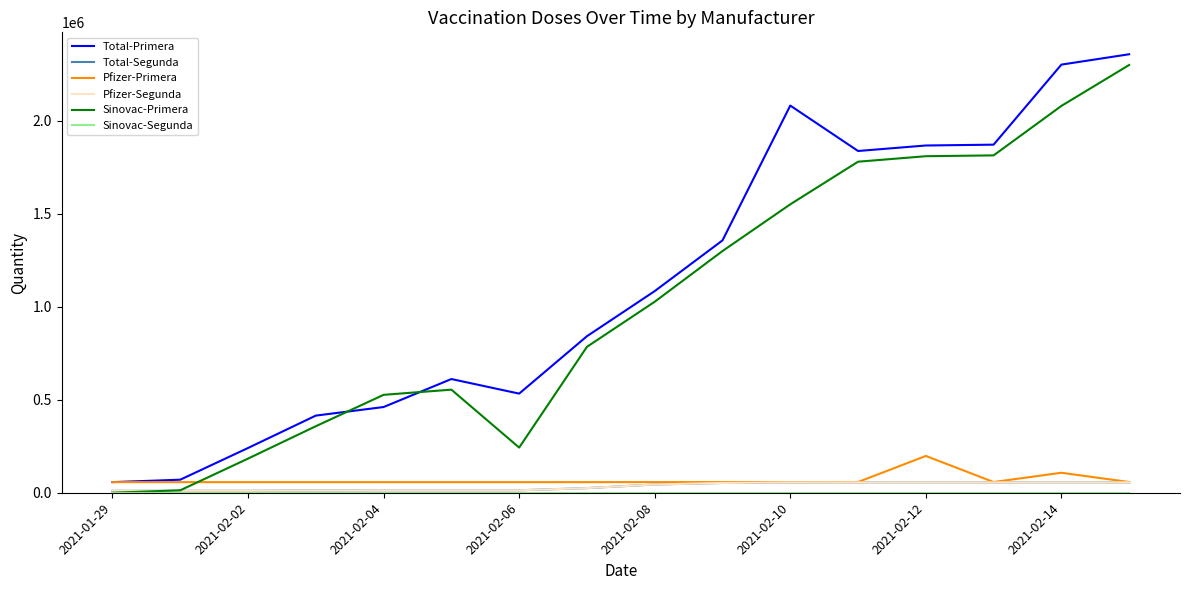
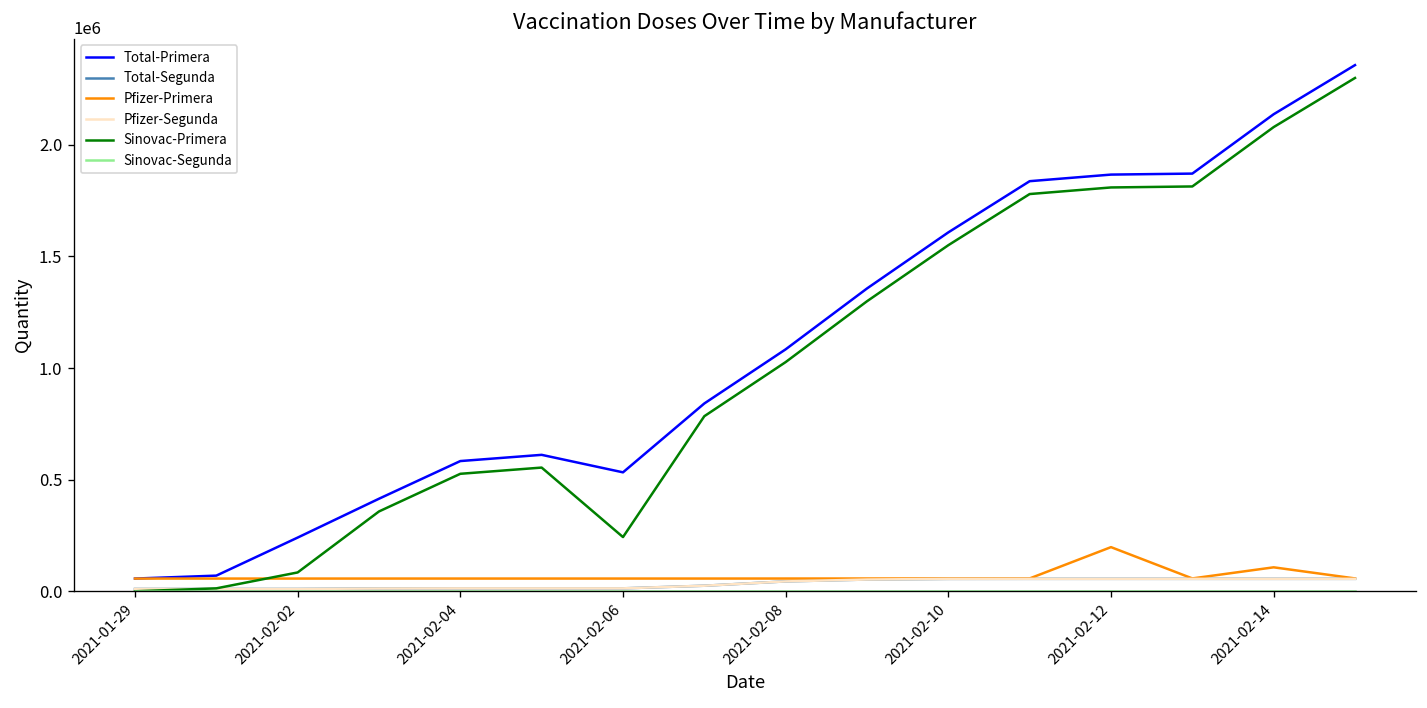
Sinovac-Primera, 2021-02-02: 180000 -> 80000
Total-Primera, 2021-02-04: 460000 -> 580000
Total-Primera, 2021-02-10: 2080000 -> 1610000
Total-Primera, 2021-02-14: 2300000 -> 2140000
